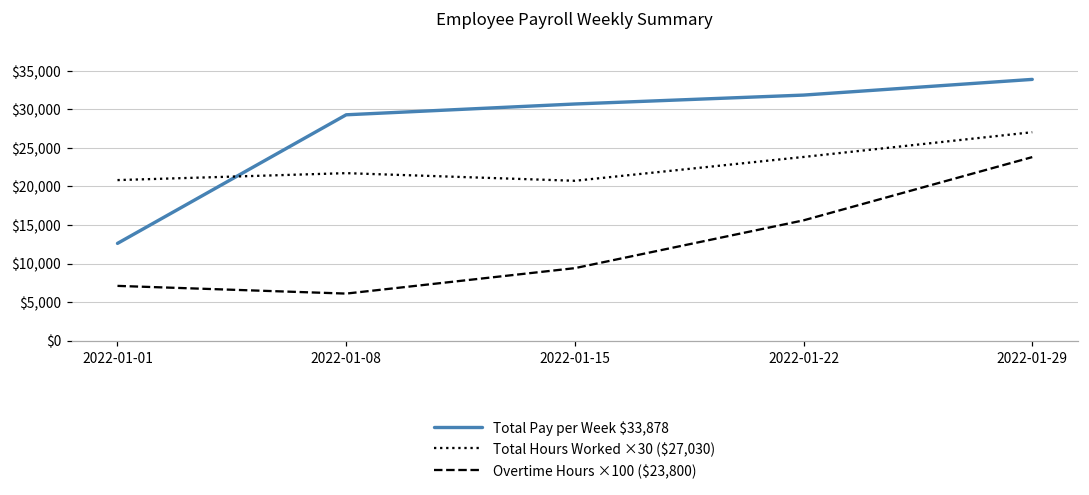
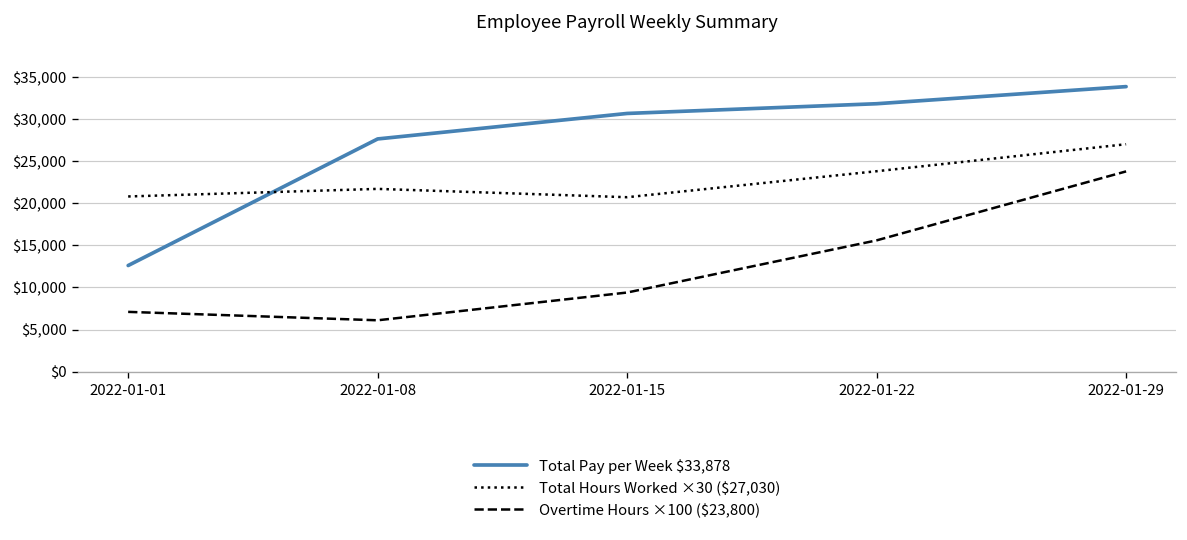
Total Pay per Week $33,878, 2022-01-08: $29,000 -> $28,000
